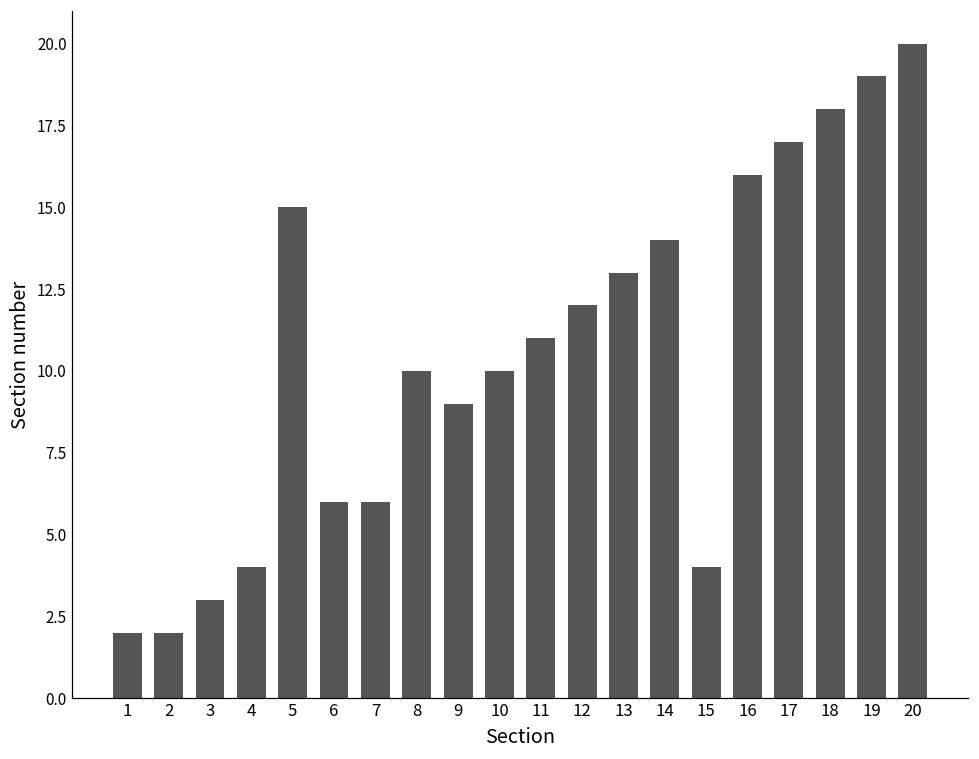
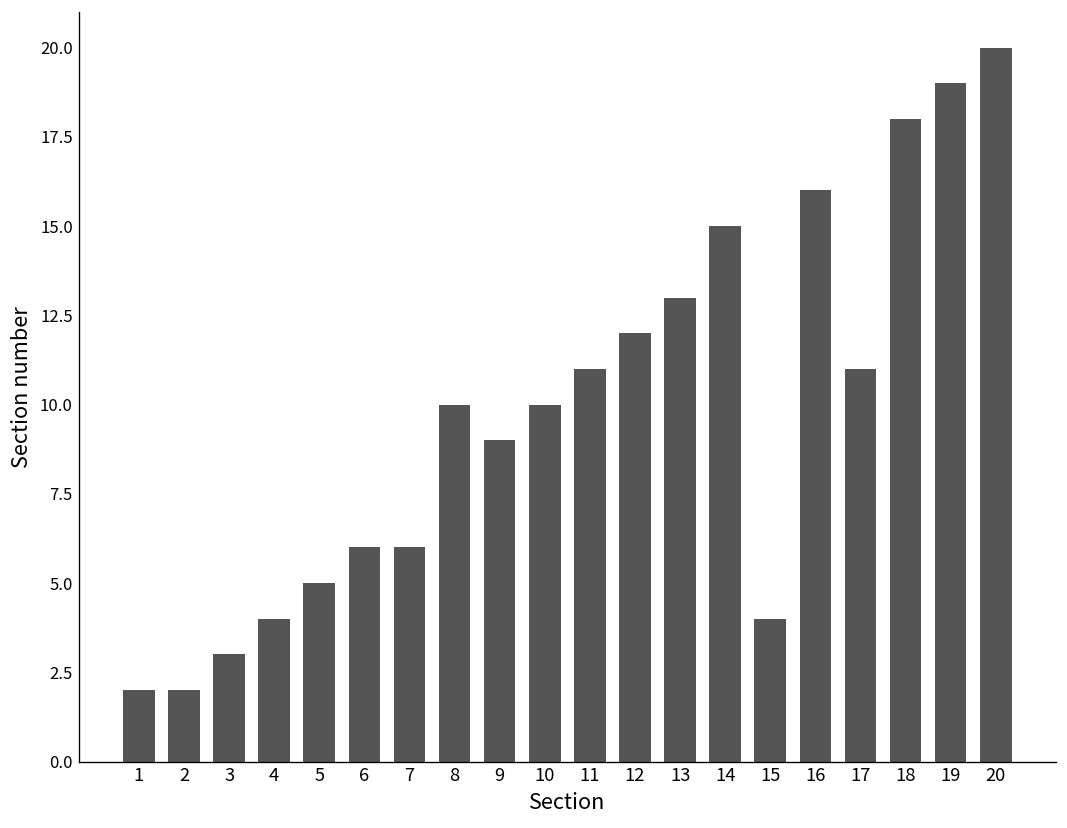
5: 15 -> 5
14: 14 -> 15
17: 17 -> 11
